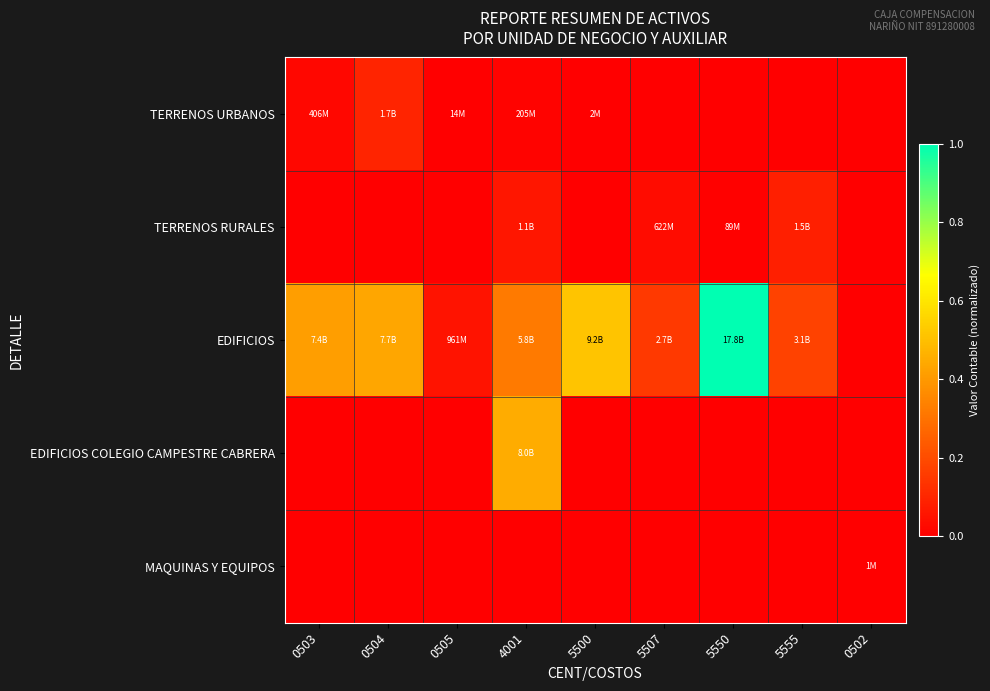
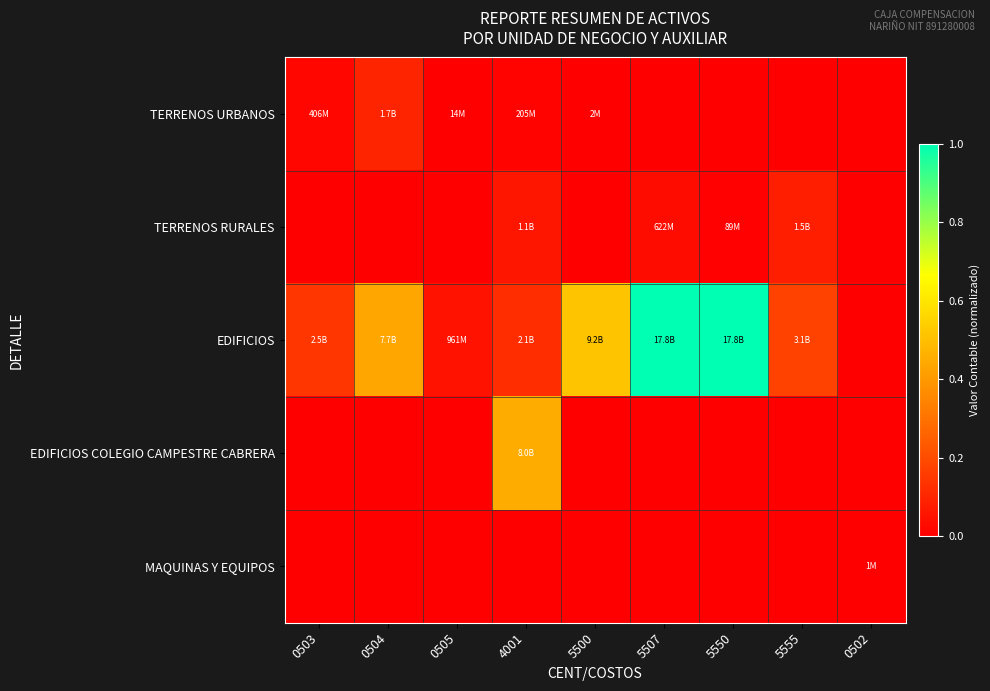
EDIFICIOS, 0503: 7.4B -> 2.5B
EDIFICIOS, 4001: 5.8B -> 2.1B
EDIFICIOS, 5507: 2.7B -> 17.8B
